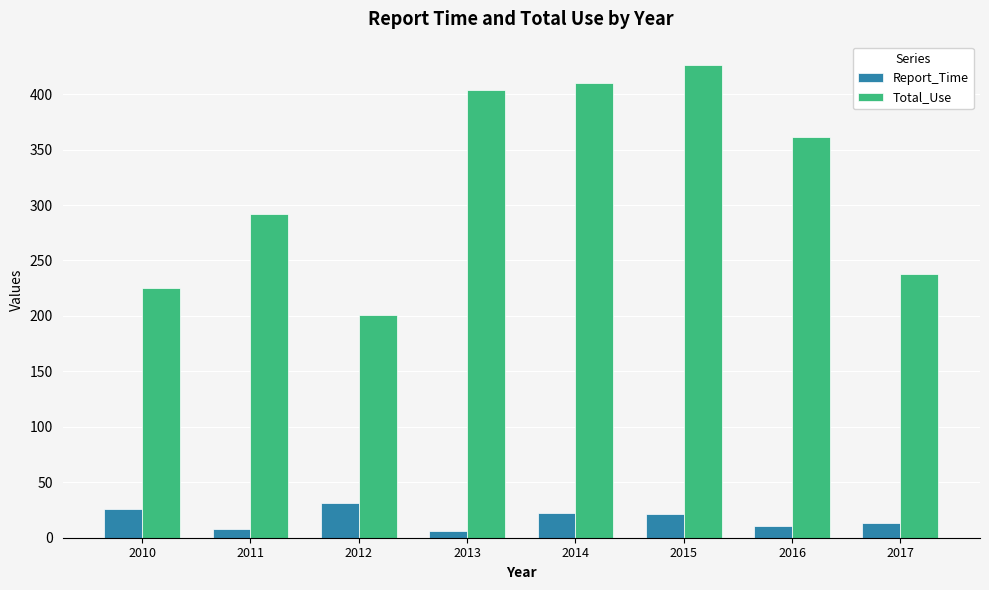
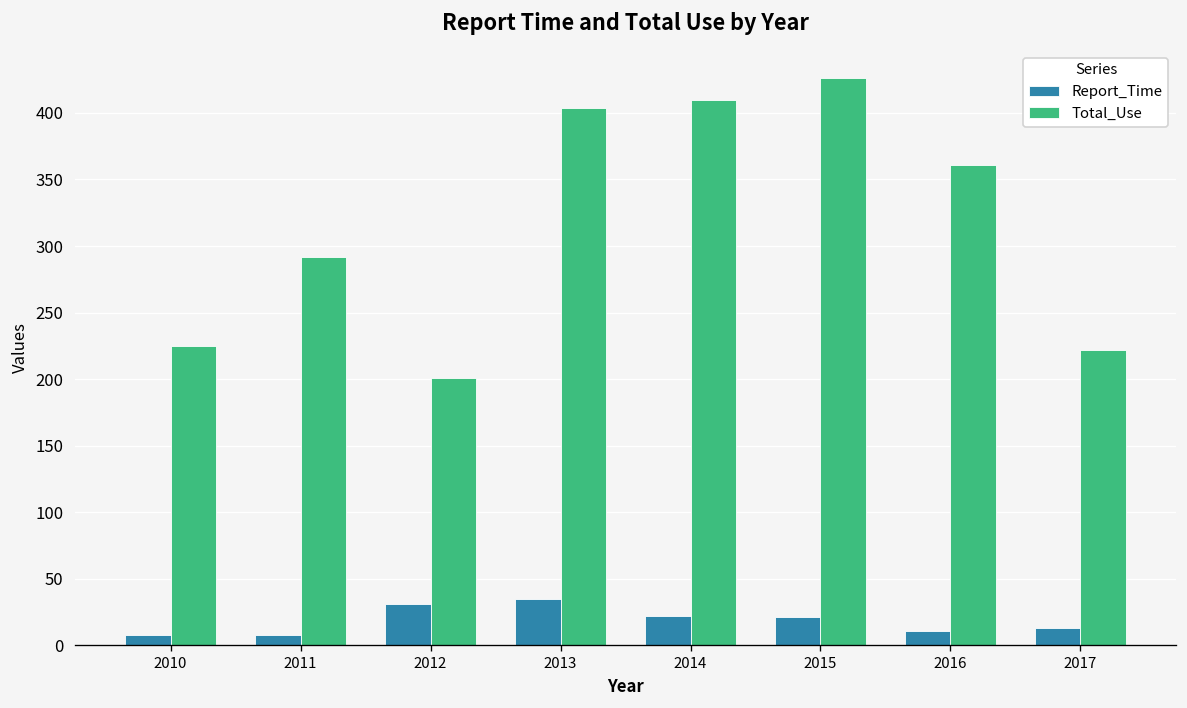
Report_Time, 2010: 26 -> 8
Report_Time, 2013: 6 -> 35
Total_Use, 2017: 238 -> 222
